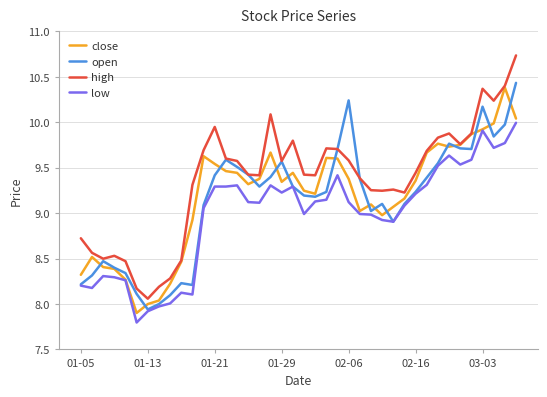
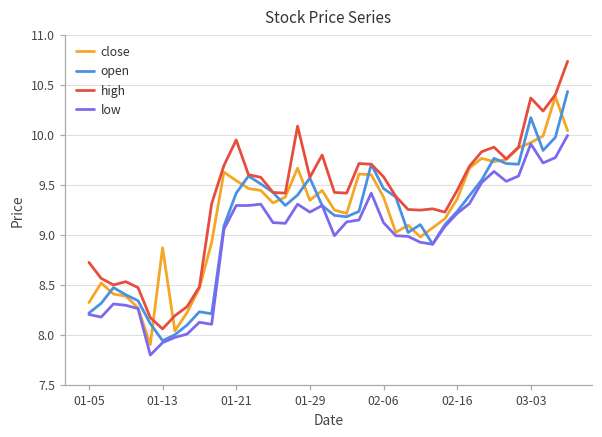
close, 01-13: 8.0 -> 8.9
open, 02-06: 10.2 -> 9.5
